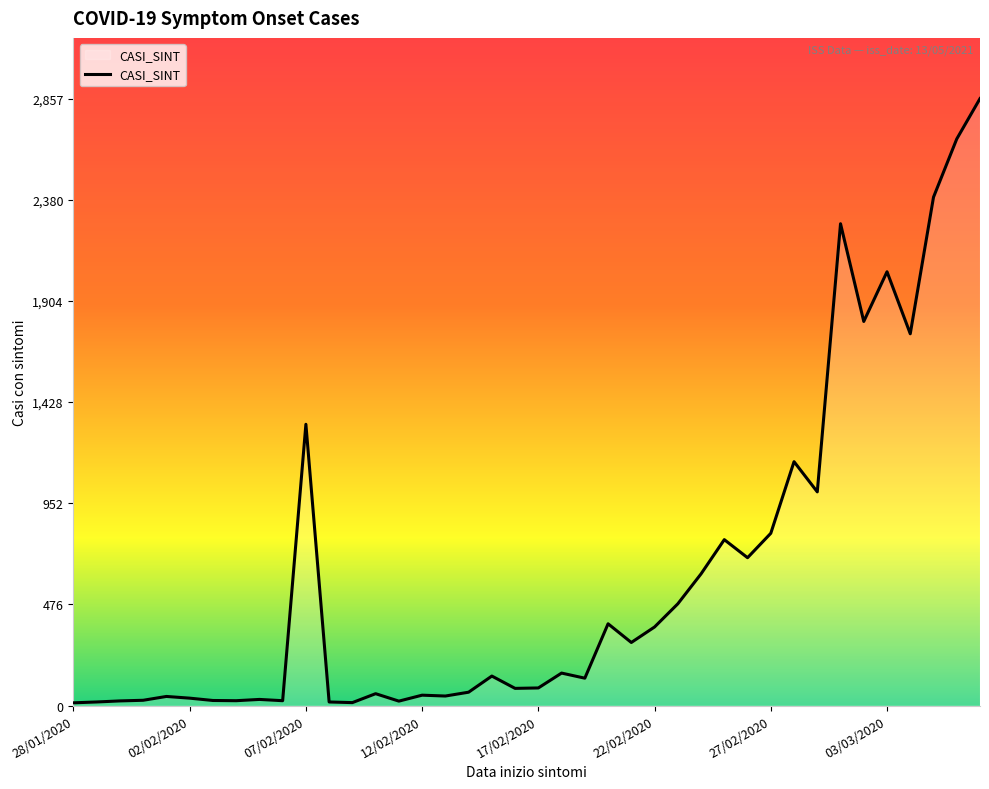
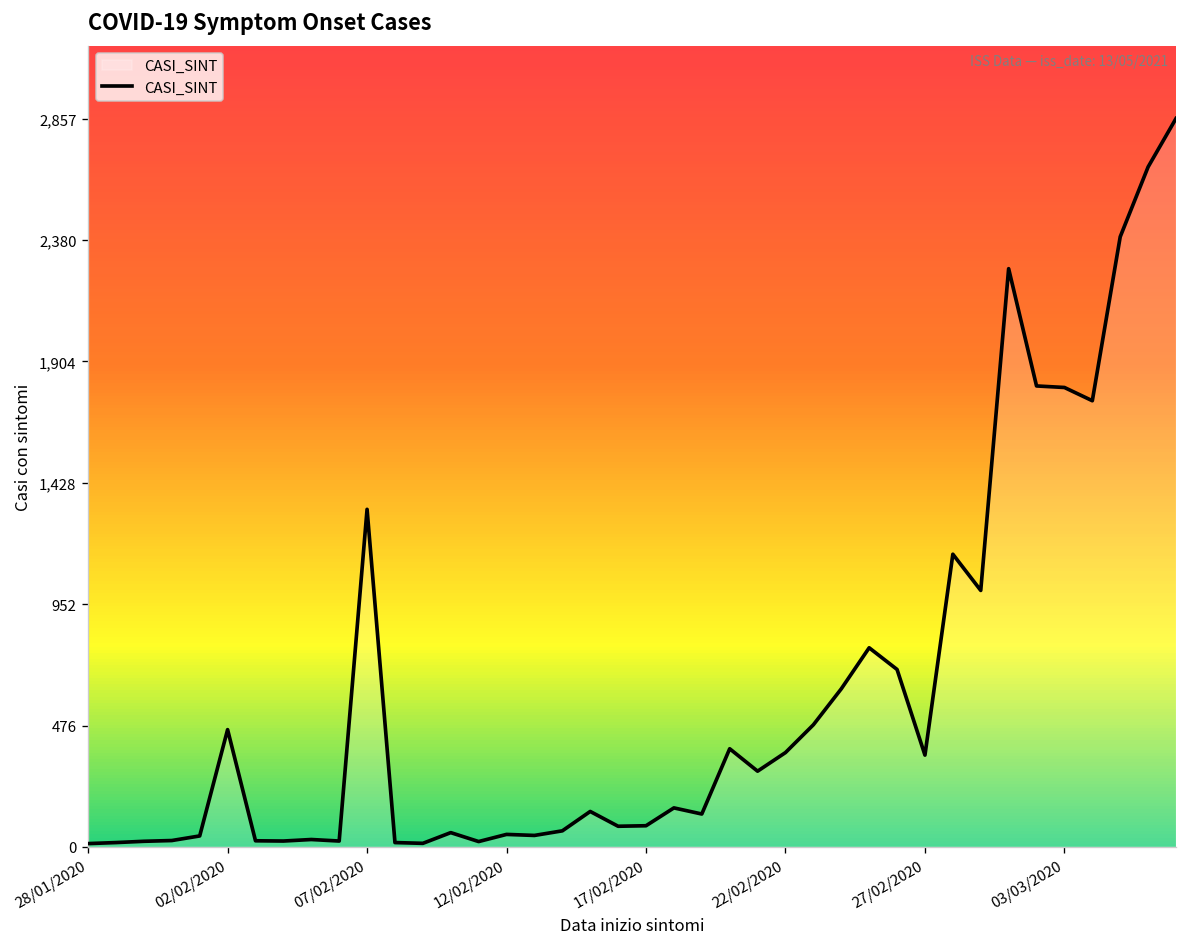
02/02/2020: 40 -> 460
27/02/2020: 810 -> 360
03/03/2020: 2,040 -> 1,800
